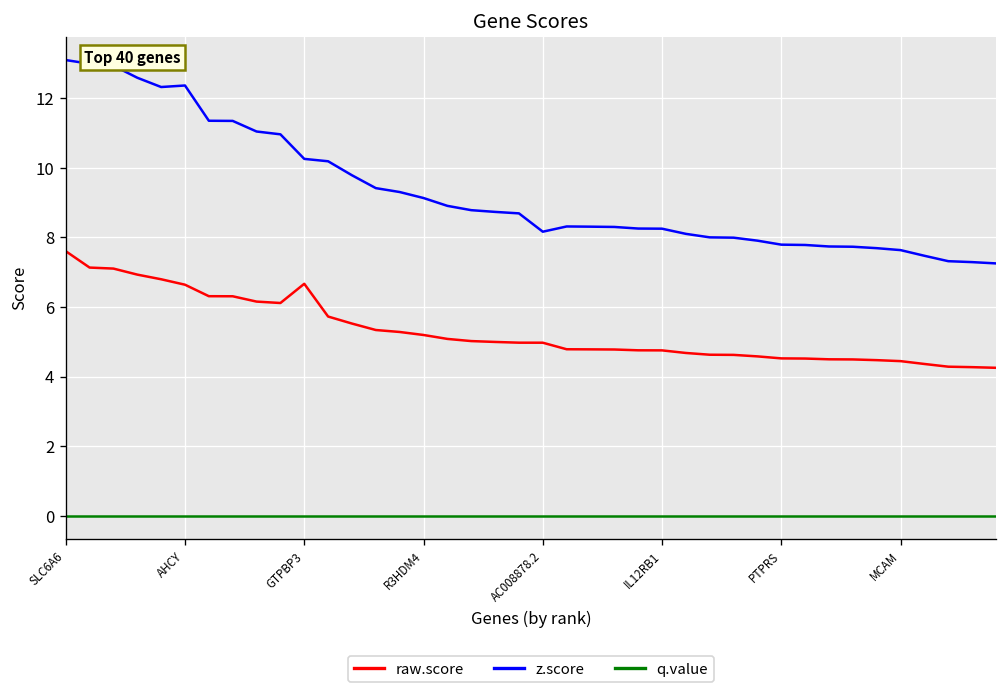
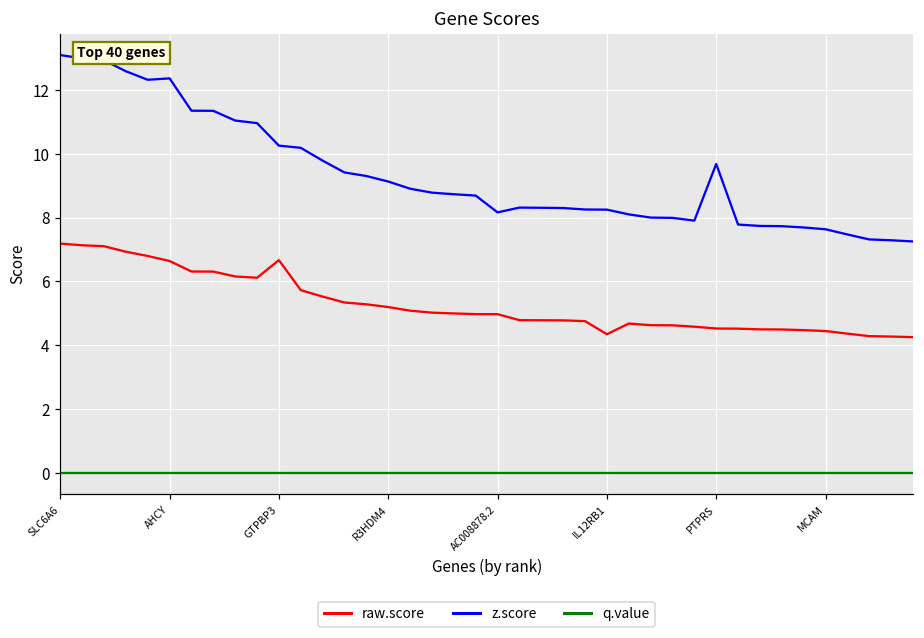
raw.score, SLC6A6: 7.6 -> 7.2
raw.score, IL12RB1: 4.8 -> 4.3
z.score, PTPRS: 7.8 -> 9.7
